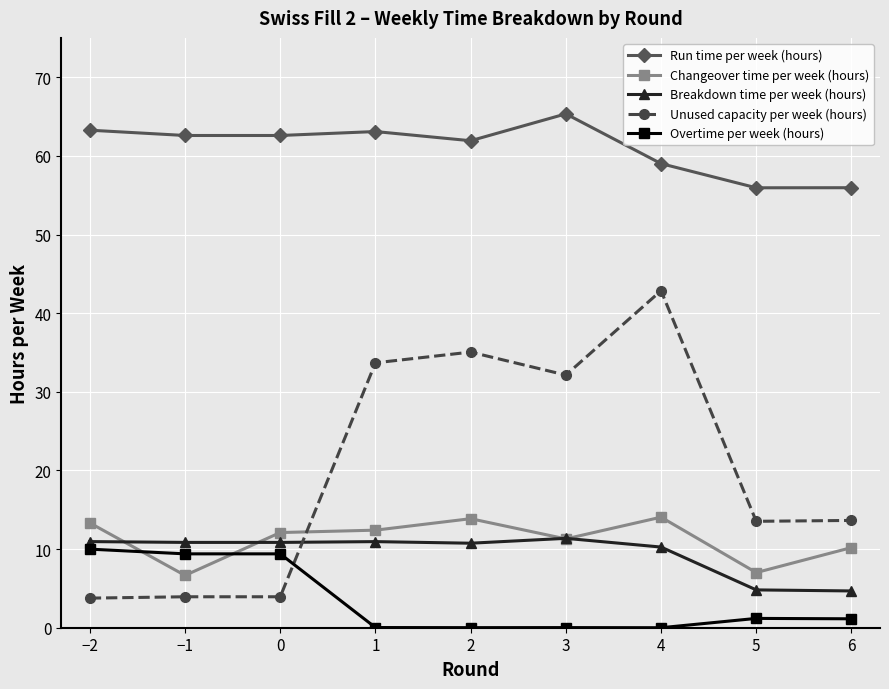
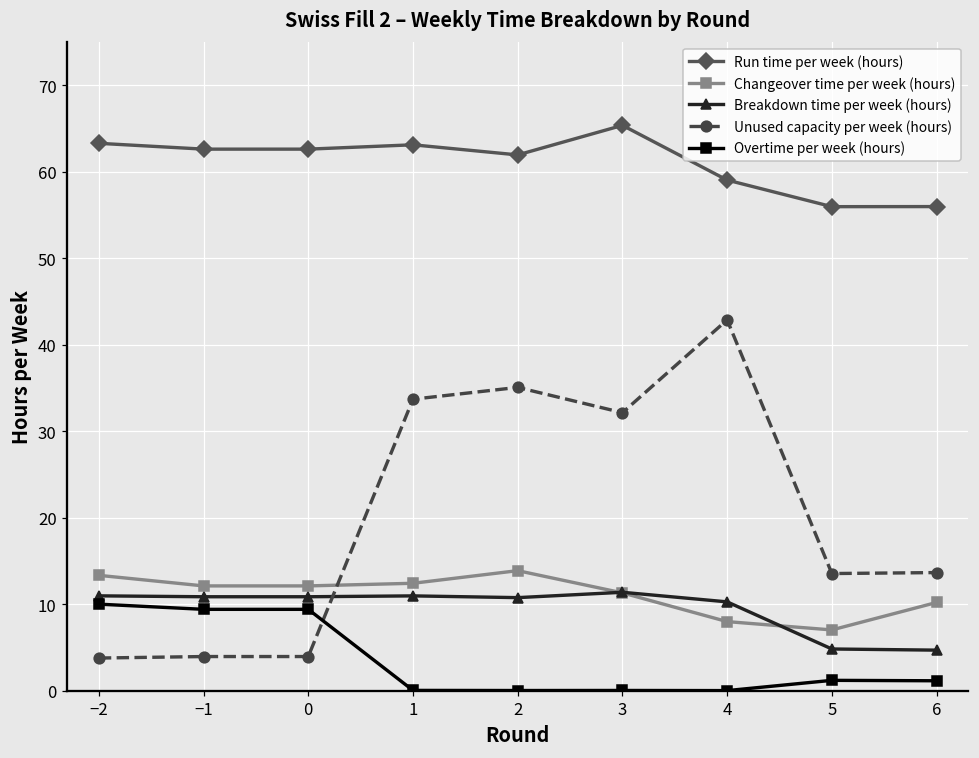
Changeover time per week (hours), −1: 7 -> 12
Changeover time per week (hours), 4: 14 -> 8
